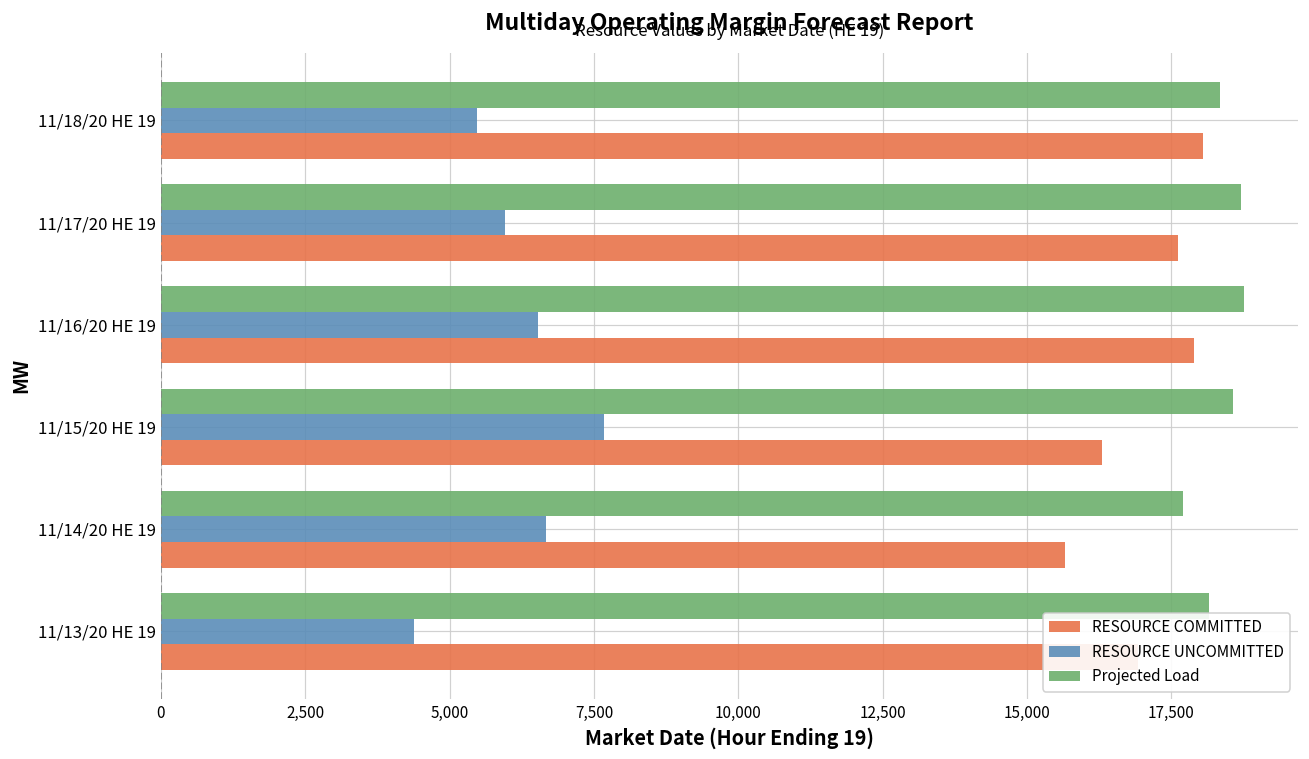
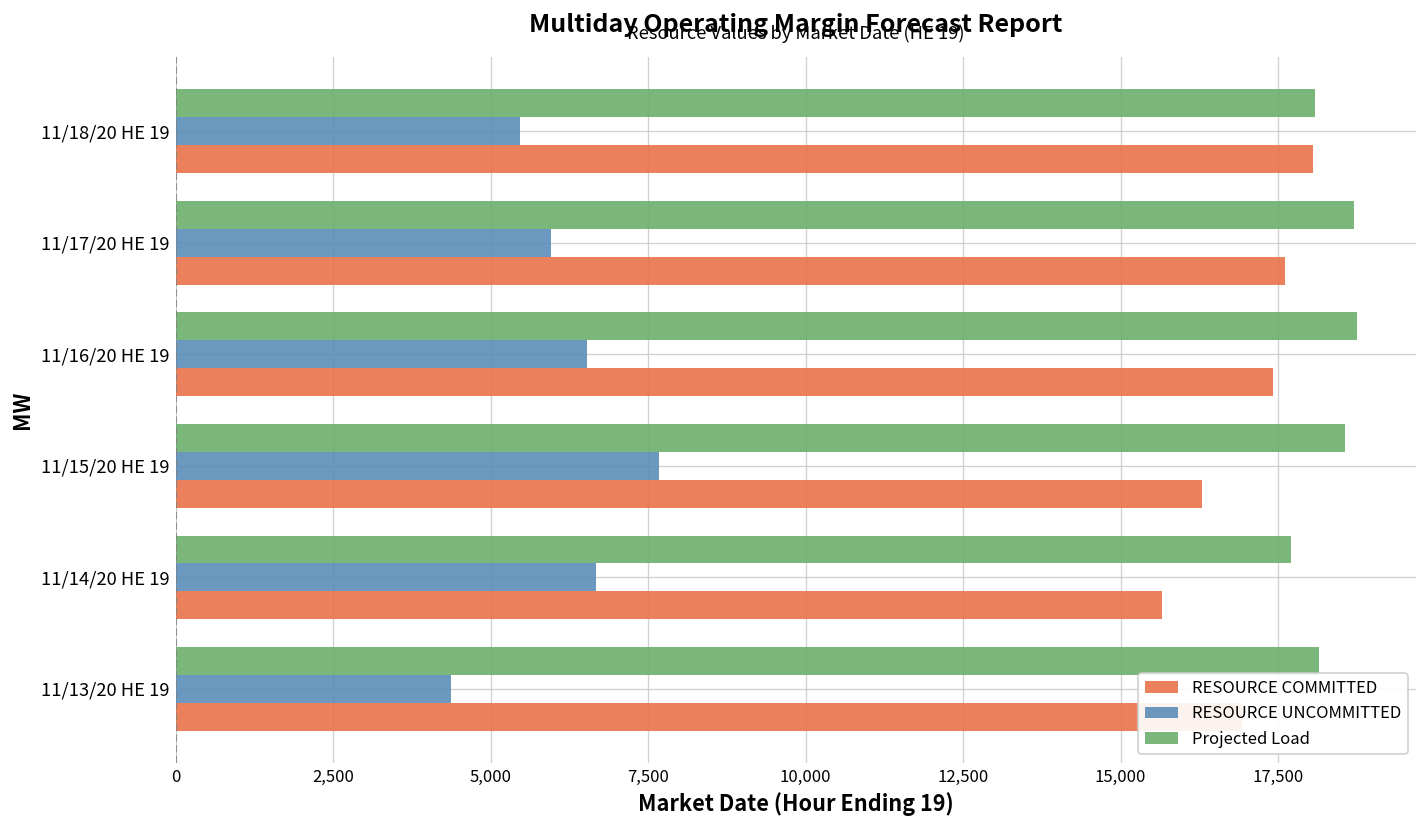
Projected Load, 11/18/20 HE 19: 18,300 -> 18,100
RESOURCE COMMITTED, 11/16/20 HE 19: 17,900 -> 17,400
